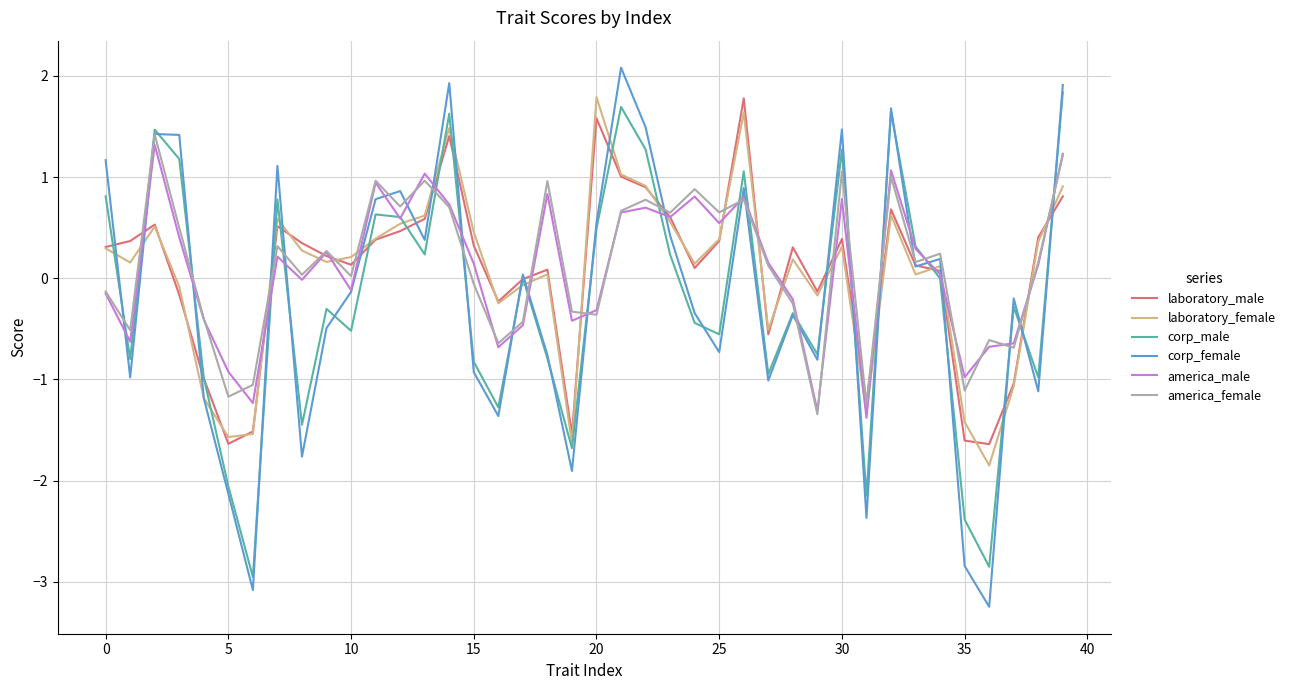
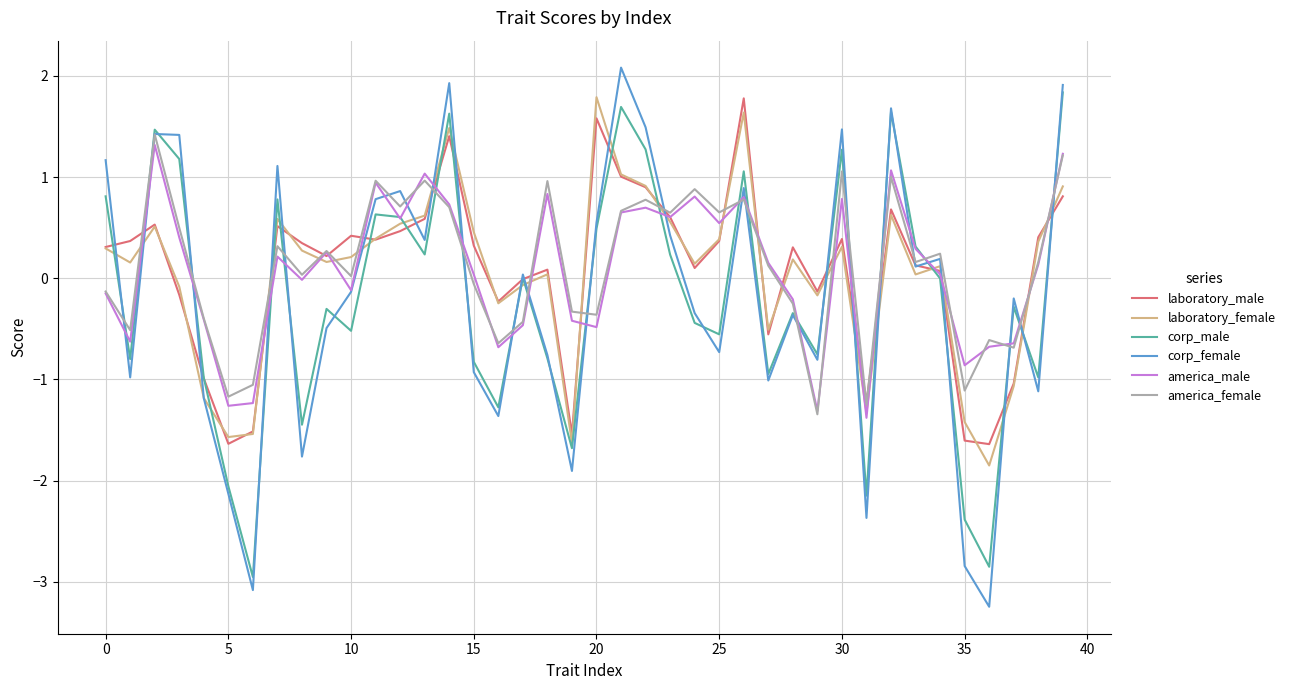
america_male, 5: -0.92 -> -1.26
laboratory_male, 10: 0.13 -> 0.42
america_male, 15: 0.14 -> 0.04
america_male, 20: -0.32 -> -0.48
america_male, 35: -0.98 -> -0.86
